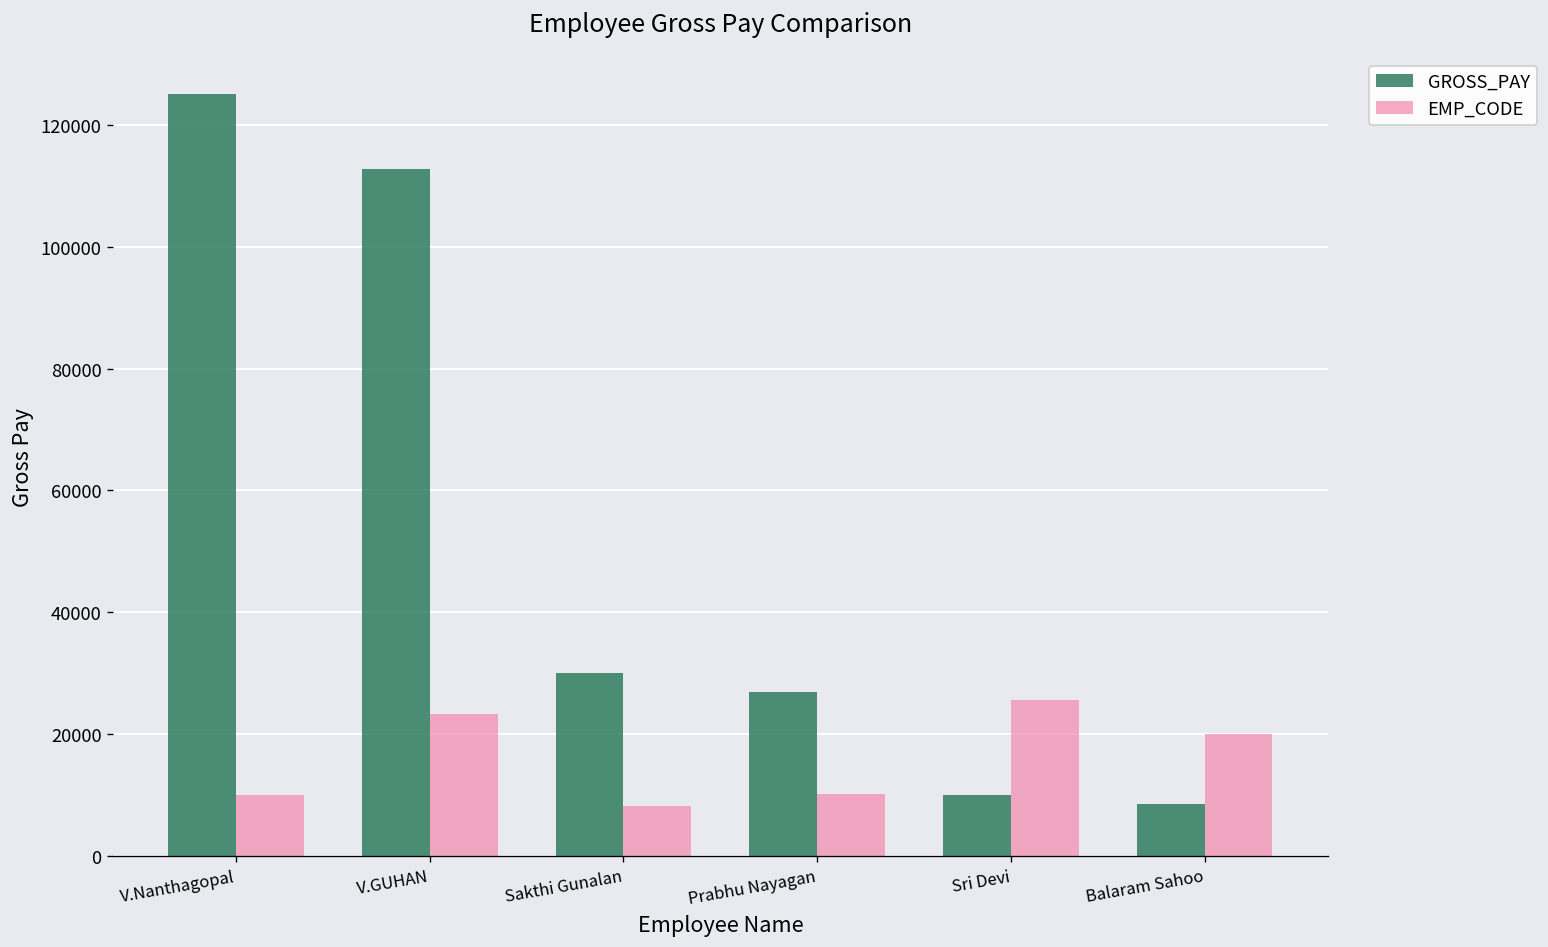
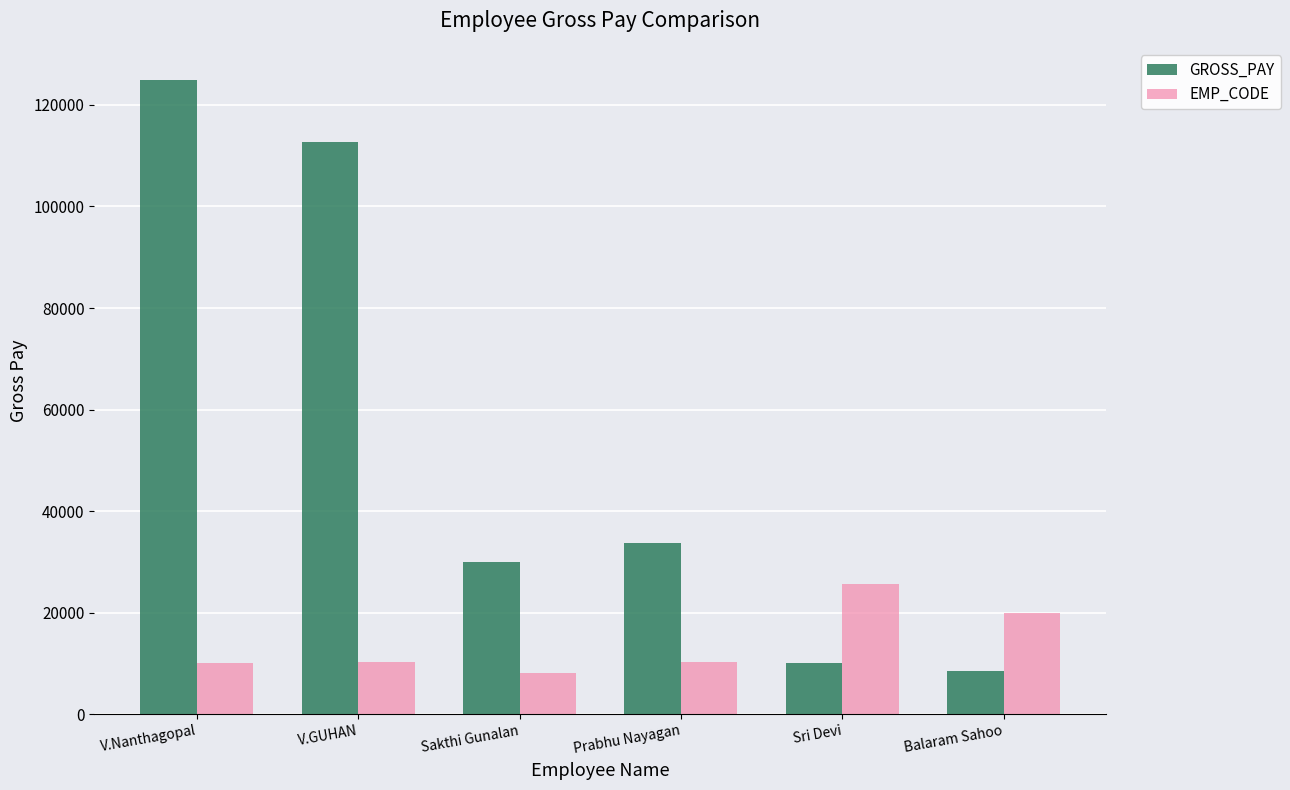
EMP_CODE, V.GUHAN: 23000 -> 10000
GROSS_PAY, Prabhu Nayagan: 27000 -> 34000
